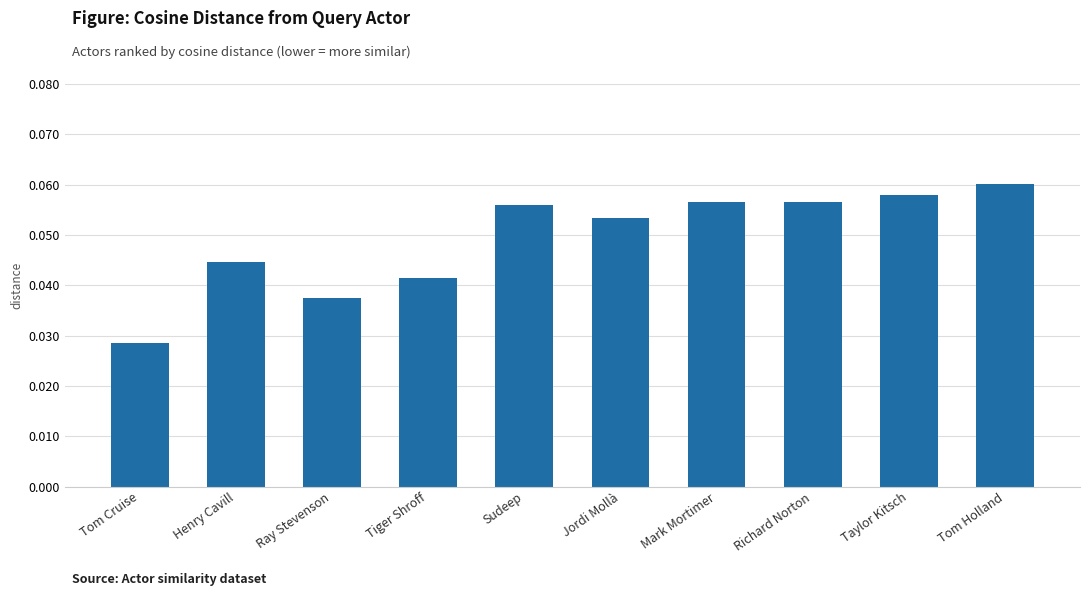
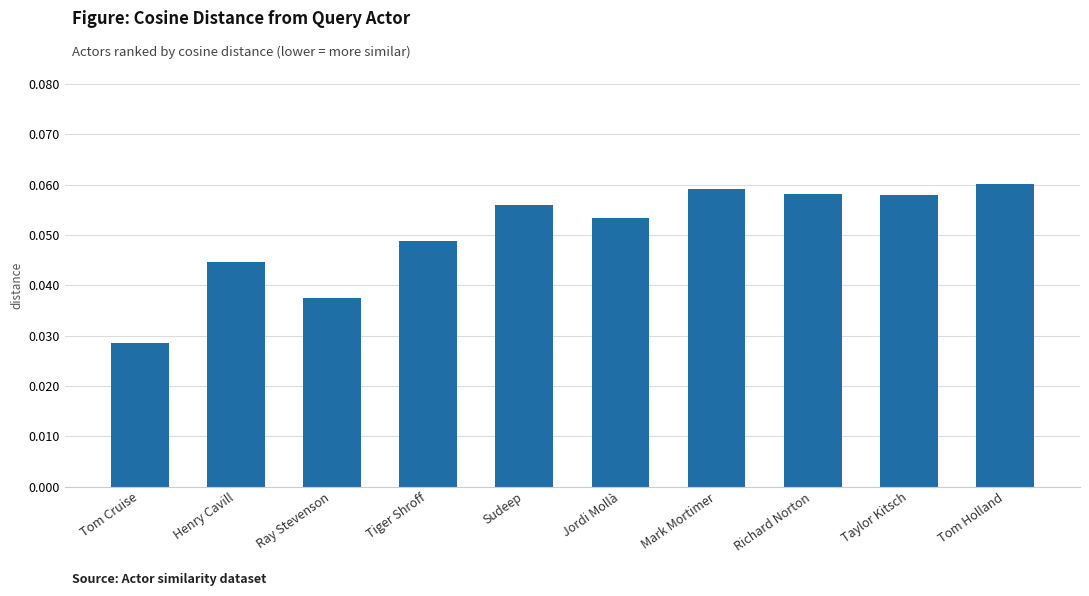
Tiger Shroff: 0.041 -> 0.049
Mark Mortimer: 0.057 -> 0.059
Richard Norton: 0.057 -> 0.058
